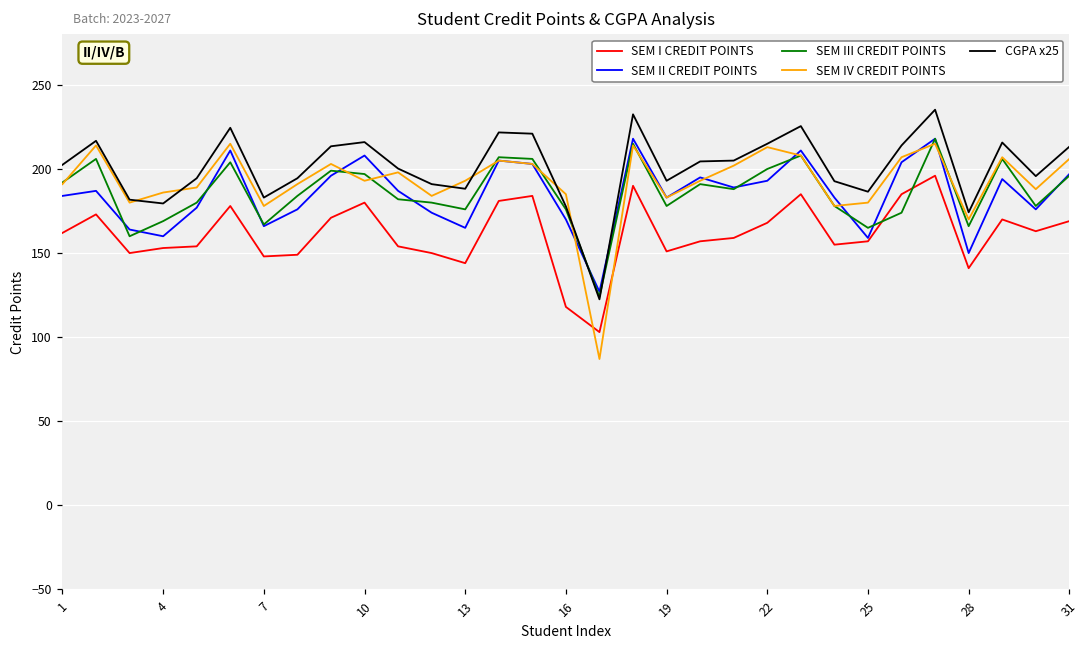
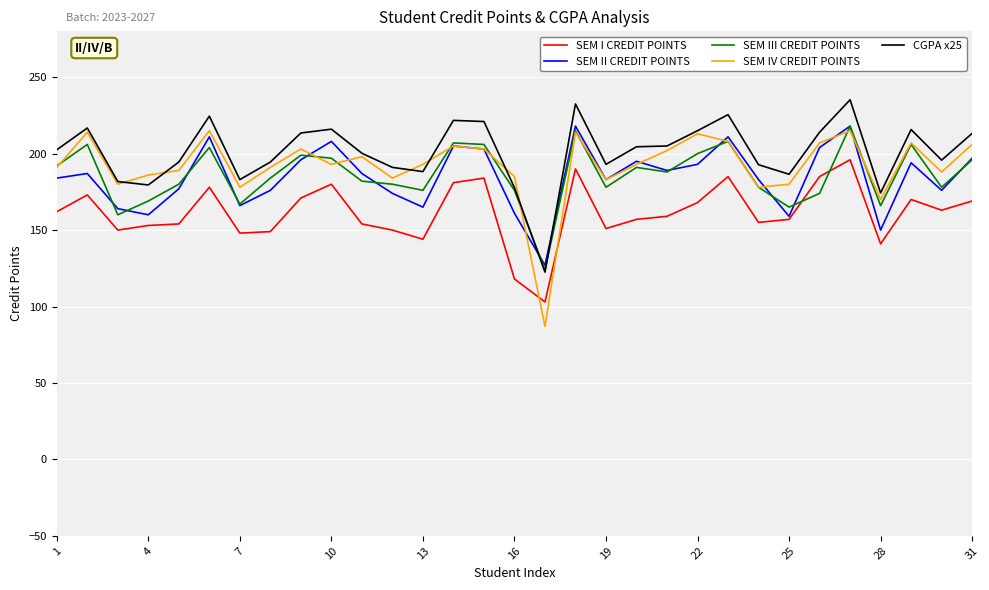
SEM II CREDIT POINTS, 16: 170 -> 161
